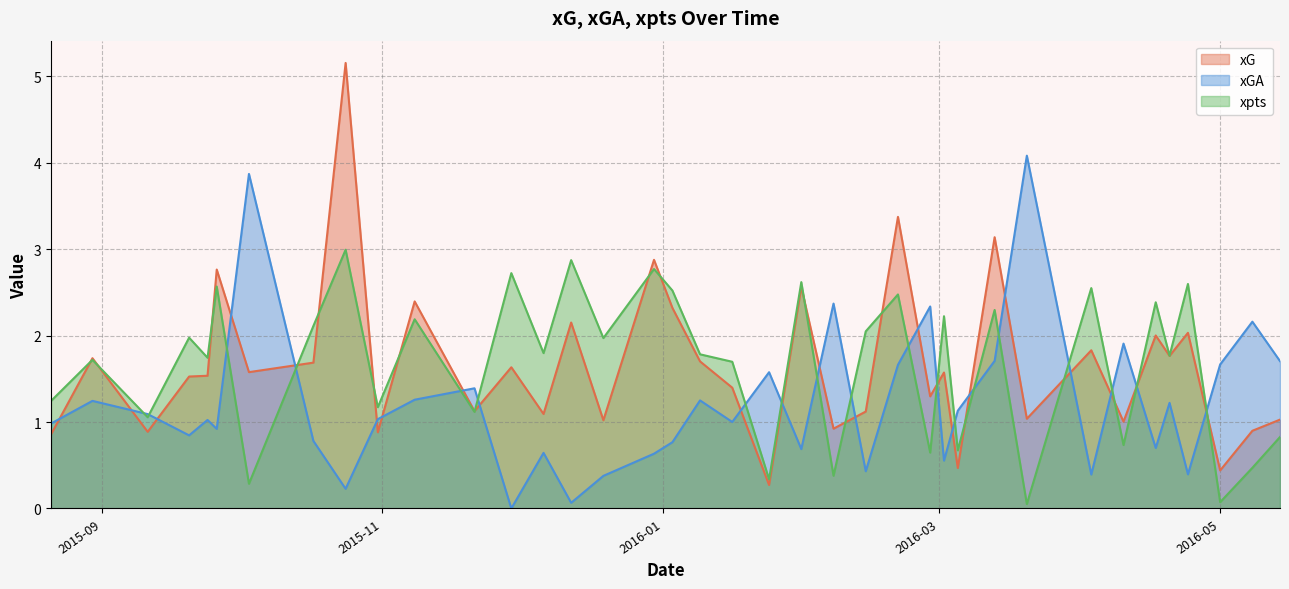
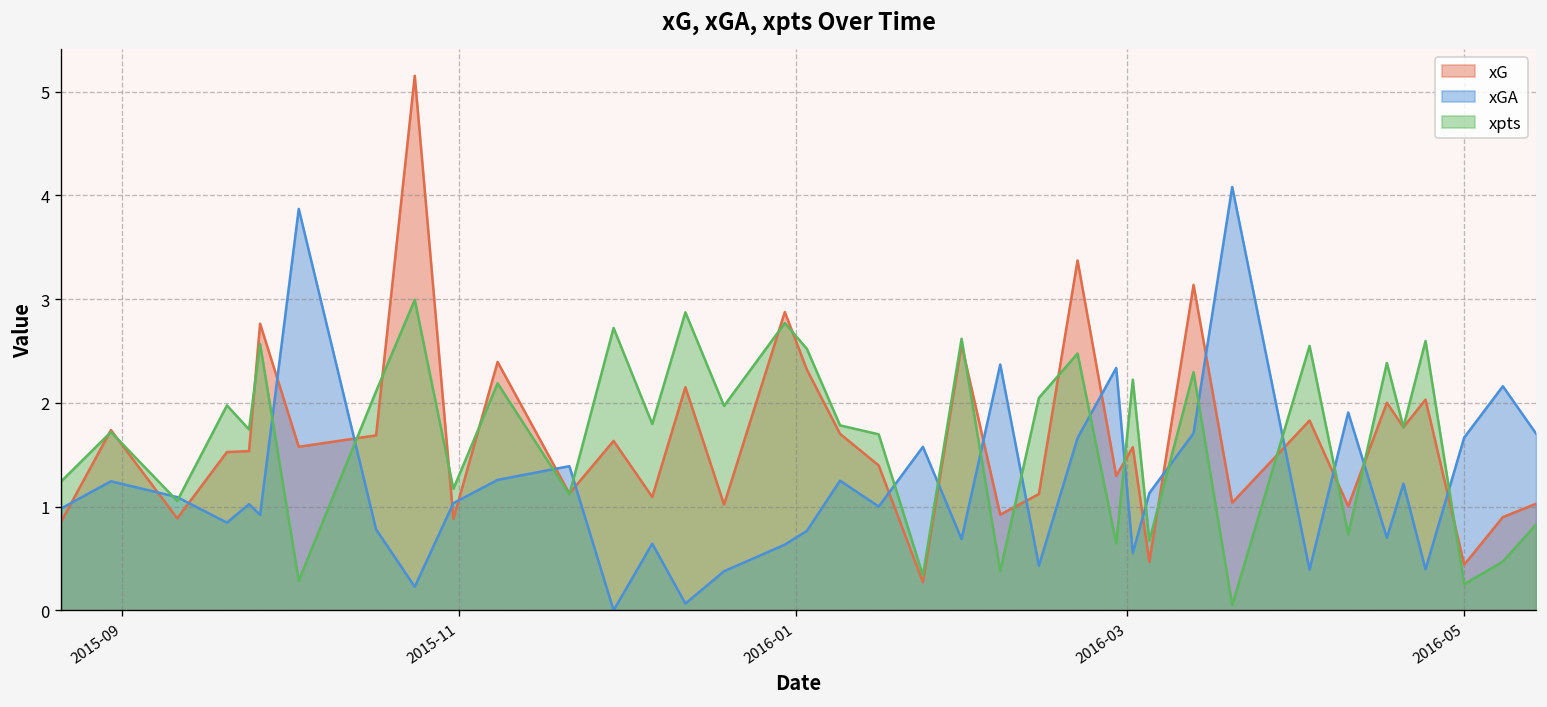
xpts, 2016-05: 0.1 -> 0.3
